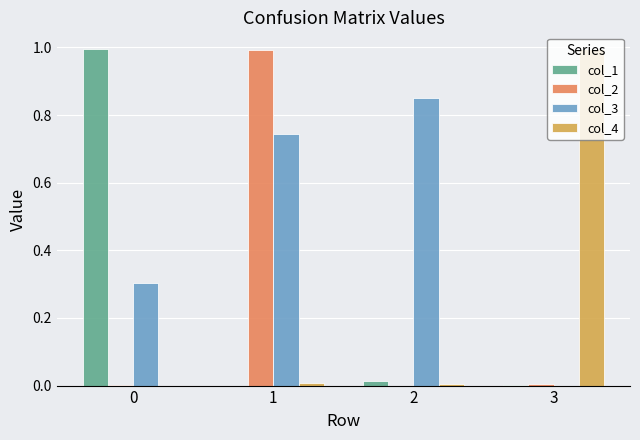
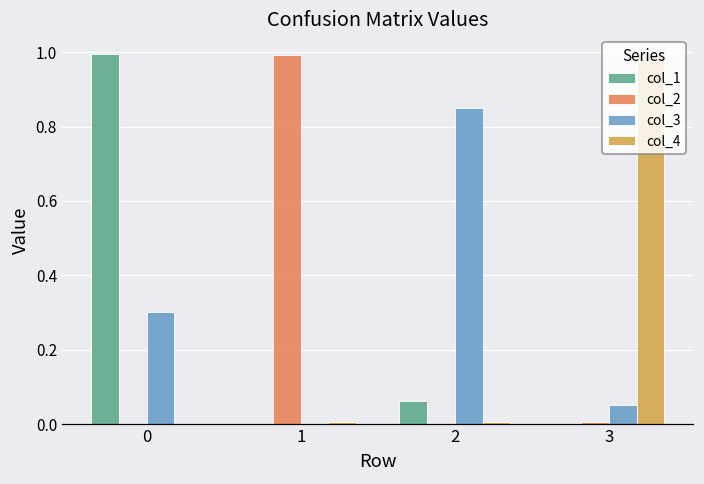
col_3, 1: 0.74 -> 0.00
col_1, 2: 0.01 -> 0.06
col_3, 3: 0.00 -> 0.05
